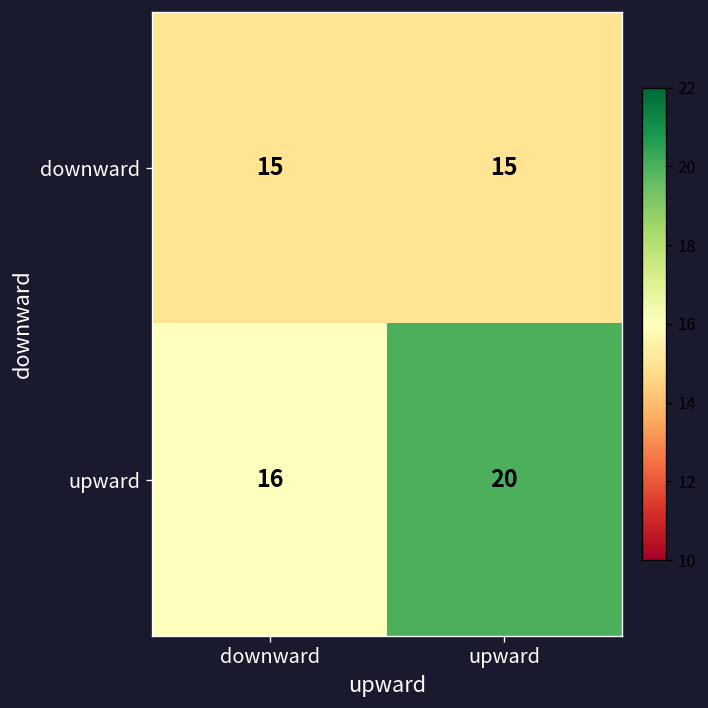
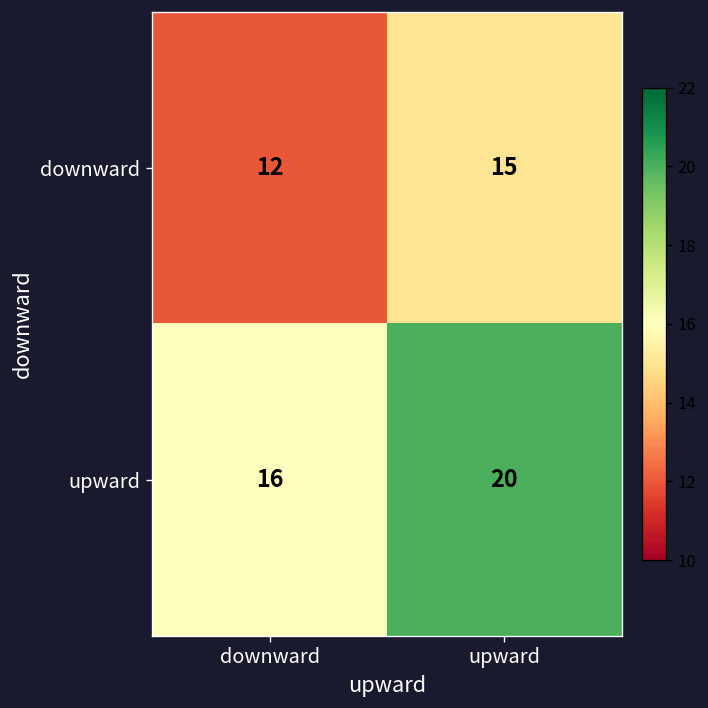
downward, downward: 15 -> 12
